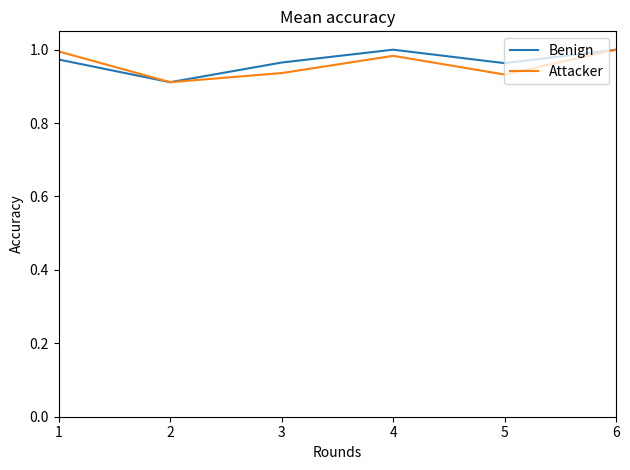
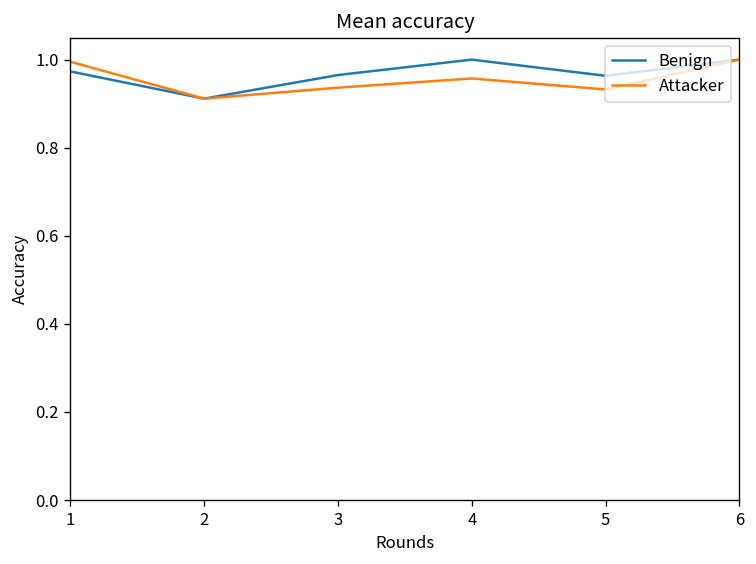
Attacker, 4: 0.98 -> 0.96
